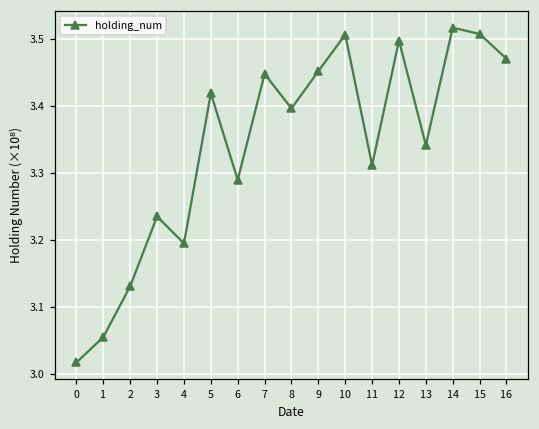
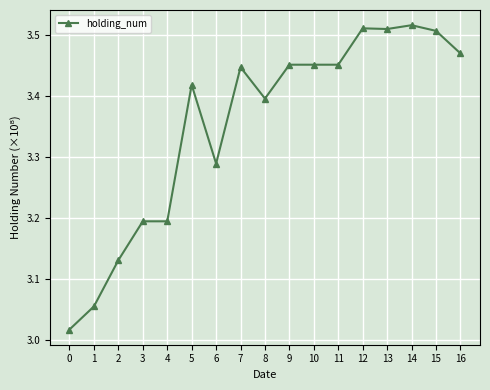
3: 3.23 -> 3.19
10: 3.51 -> 3.45
11: 3.31 -> 3.45
12: 3.50 -> 3.51
13: 3.34 -> 3.51
